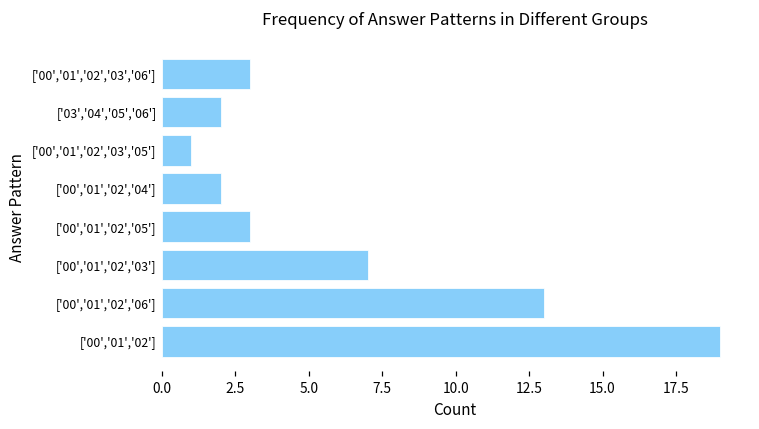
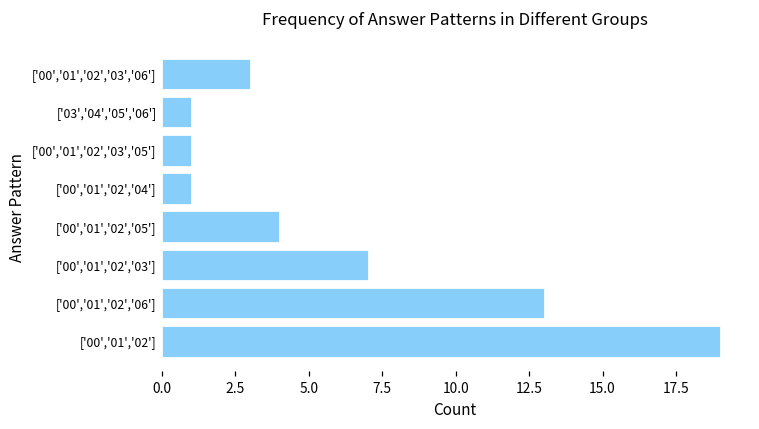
['03','04','05','06']: 2 -> 1
['00','01','02','04']: 2 -> 1
['00','01','02','05']: 3 -> 4
